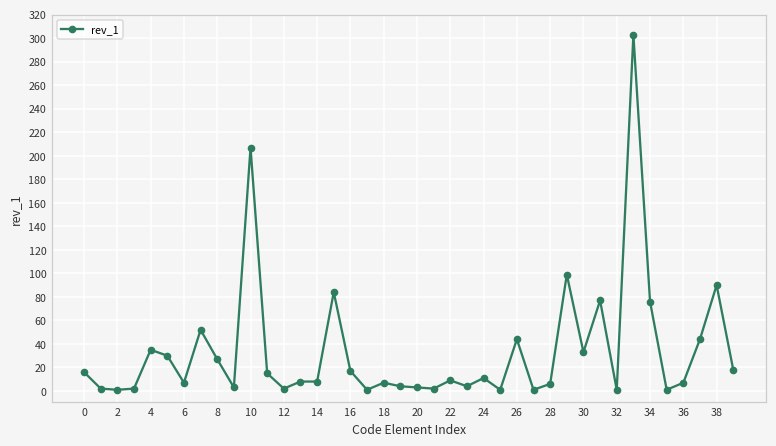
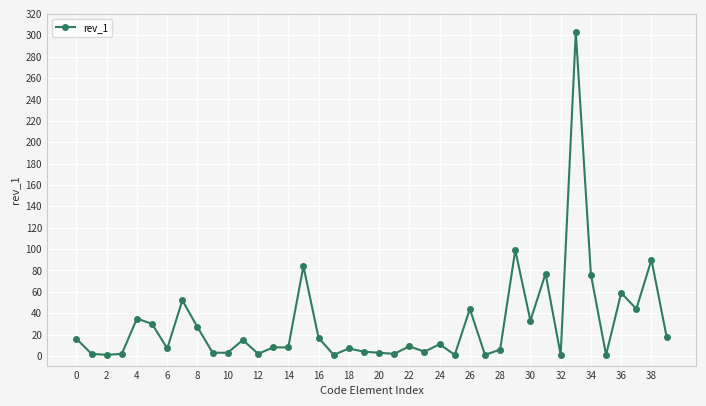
10: 207 -> 3
36: 7 -> 59
